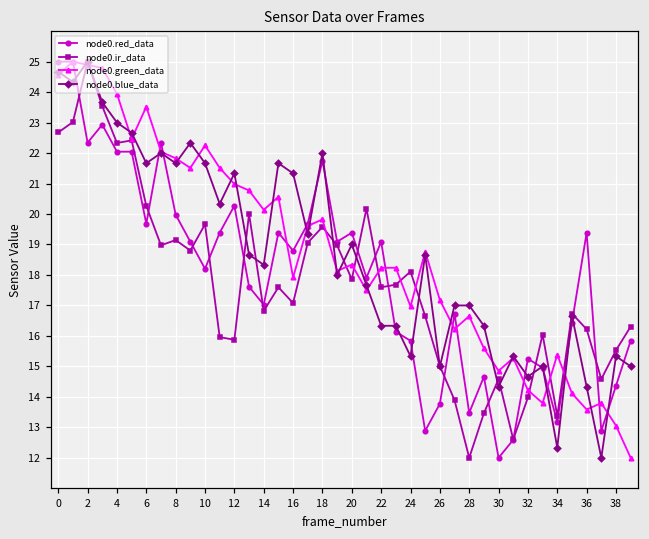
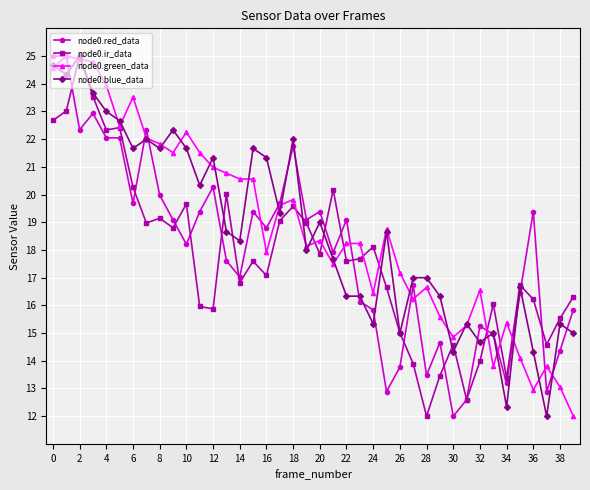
node0.green_data, 14: 20.1 -> 20.6
node0.green_data, 24: 17.0 -> 16.4
node0.green_data, 32: 14.2 -> 16.5
node0.green_data, 36: 13.6 -> 13.0
